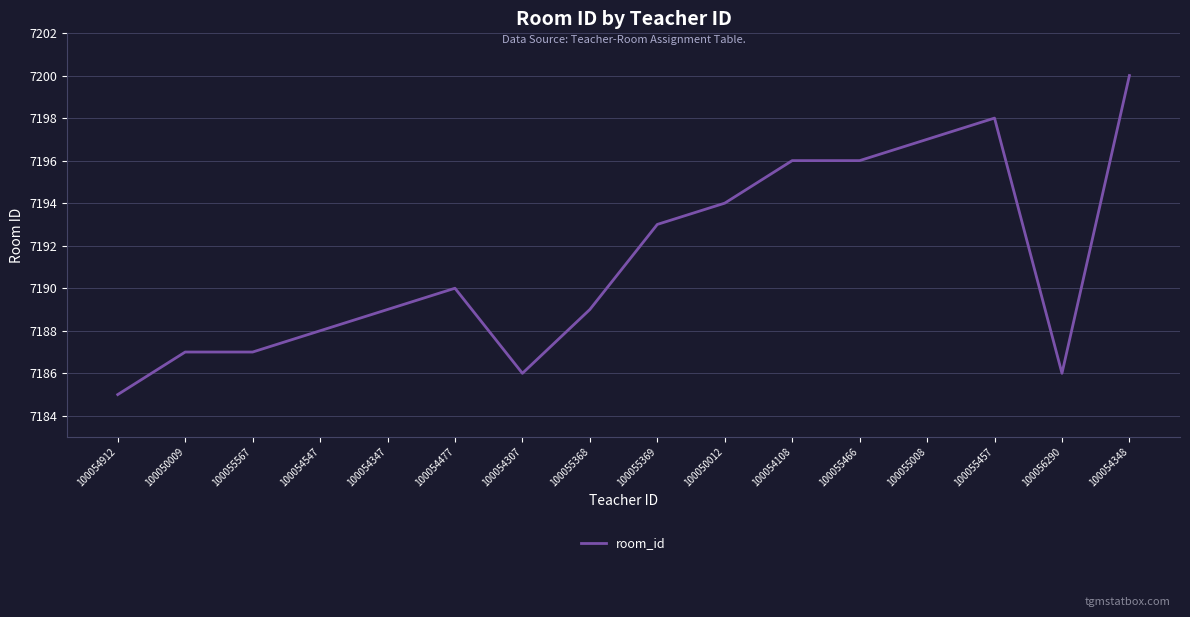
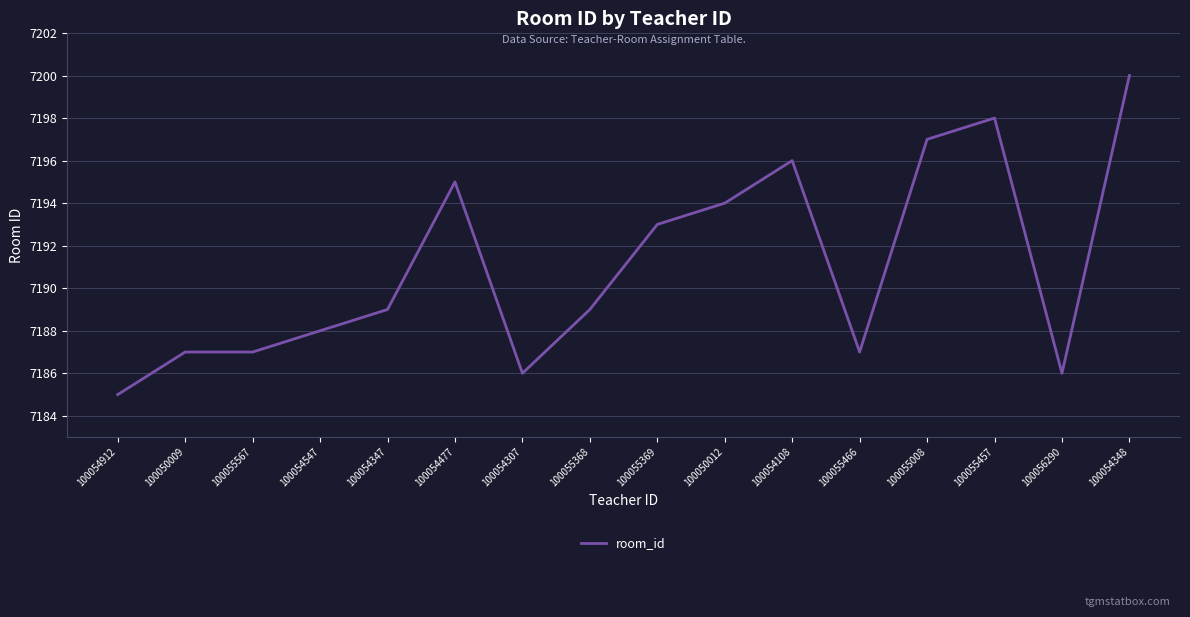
100054477: 7190 -> 7195
100055466: 7196 -> 7187
